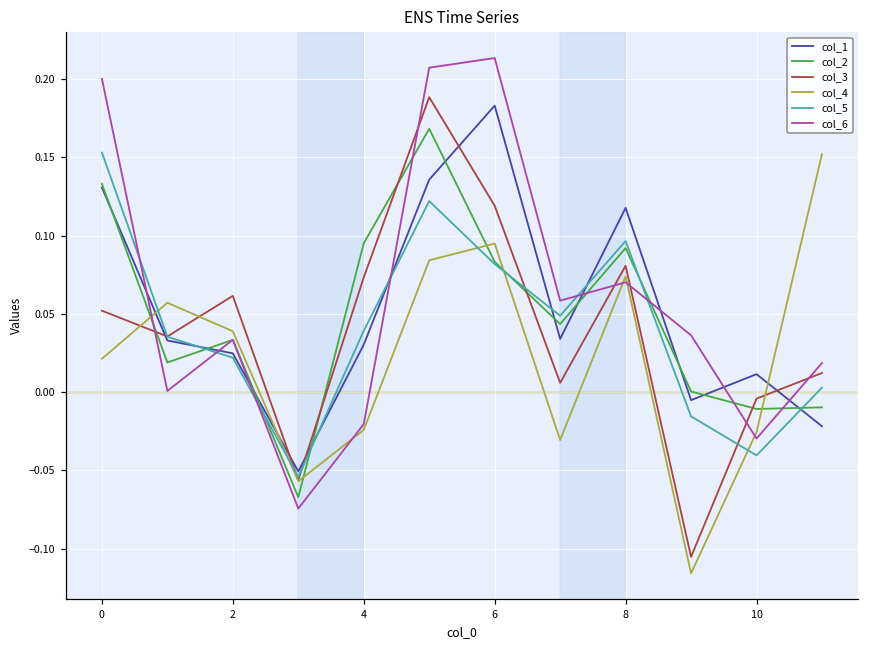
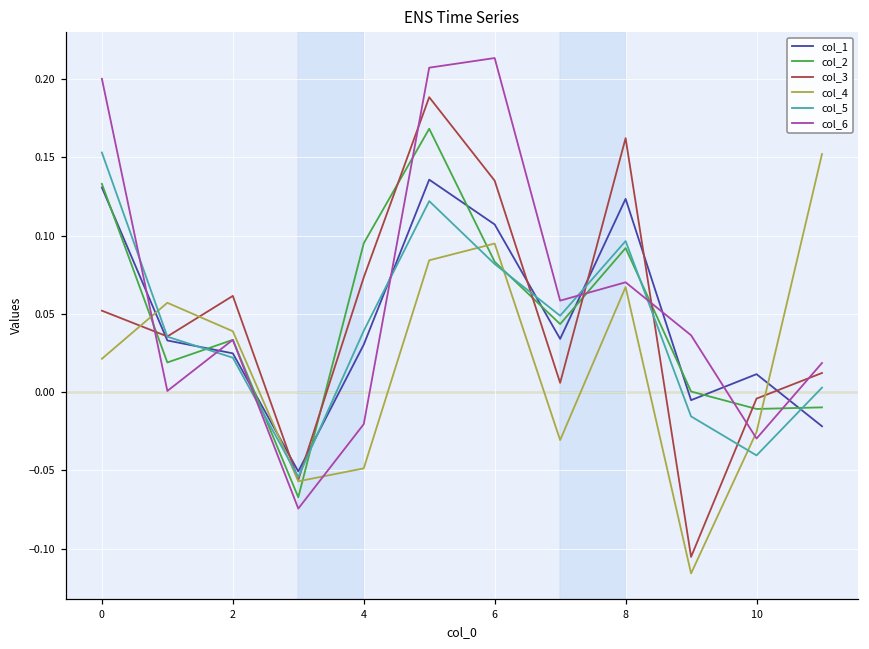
col_4, 4: -0.024 -> -0.049
col_1, 6: 0.183 -> 0.107
col_3, 6: 0.119 -> 0.135
col_1, 8: 0.118 -> 0.123
col_3, 8: 0.081 -> 0.162
col_4, 8: 0.074 -> 0.067
